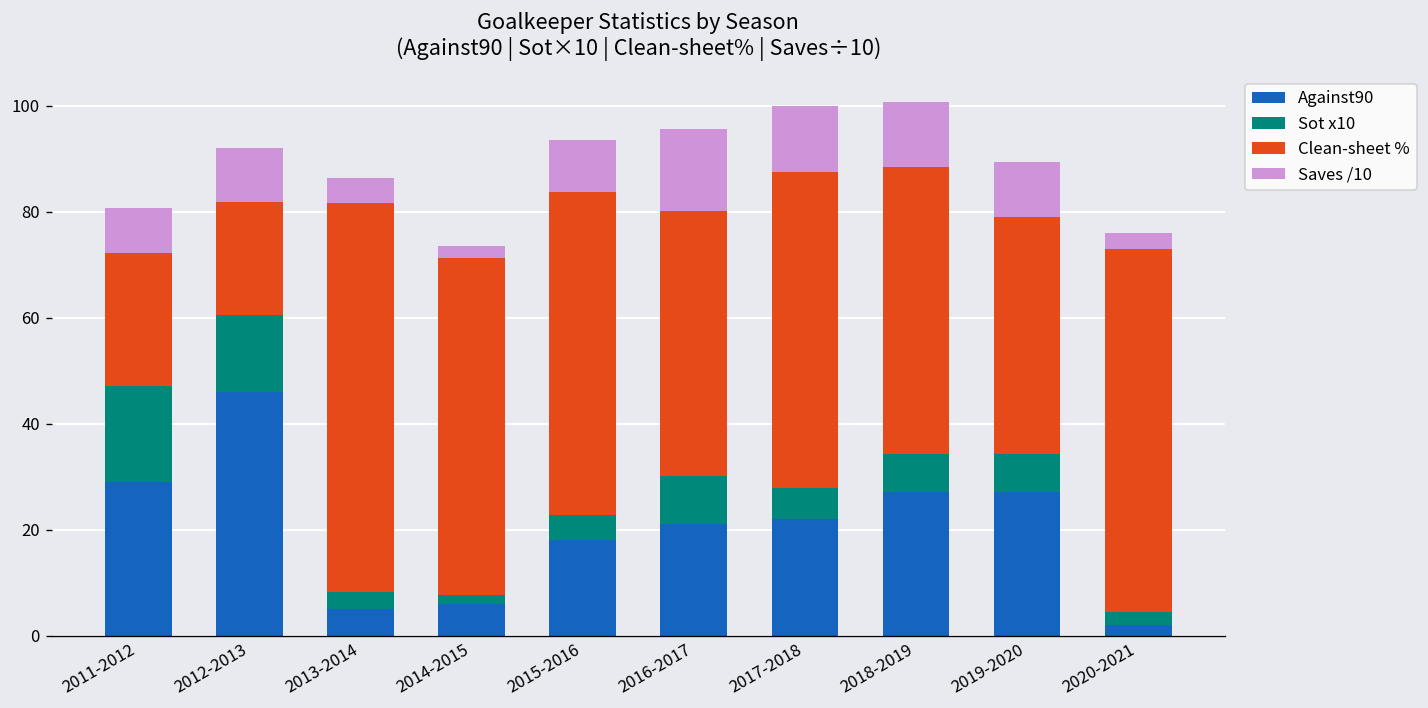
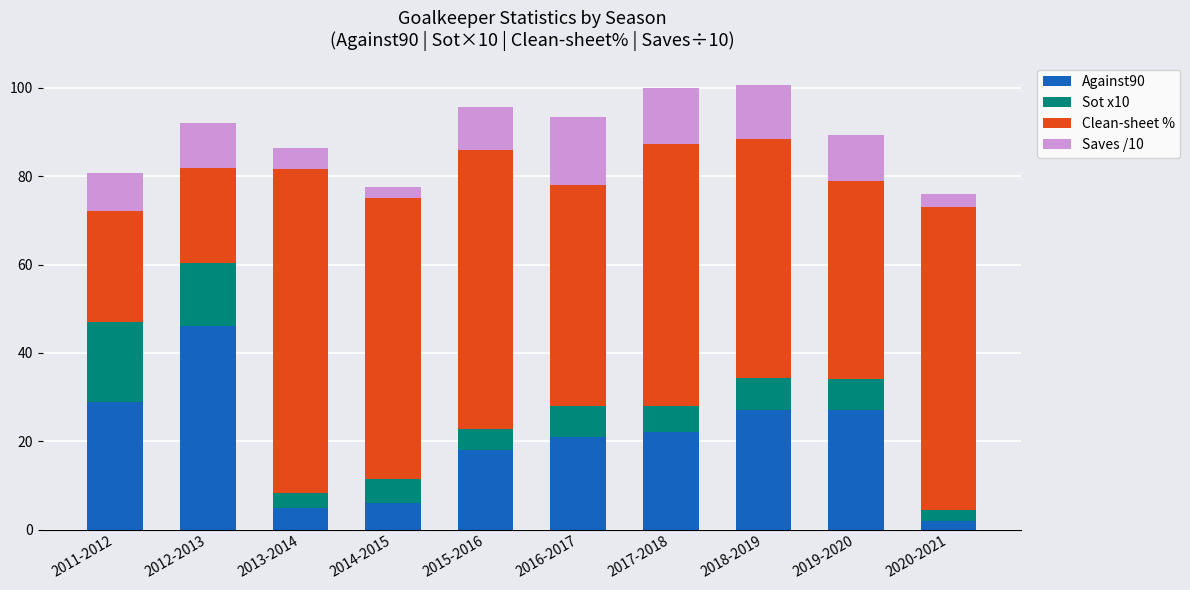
Sot x10, 2014-2015: 2 -> 6
Clean-sheet %, 2015-2016: 61 -> 63
Sot x10, 2016-2017: 9 -> 7
